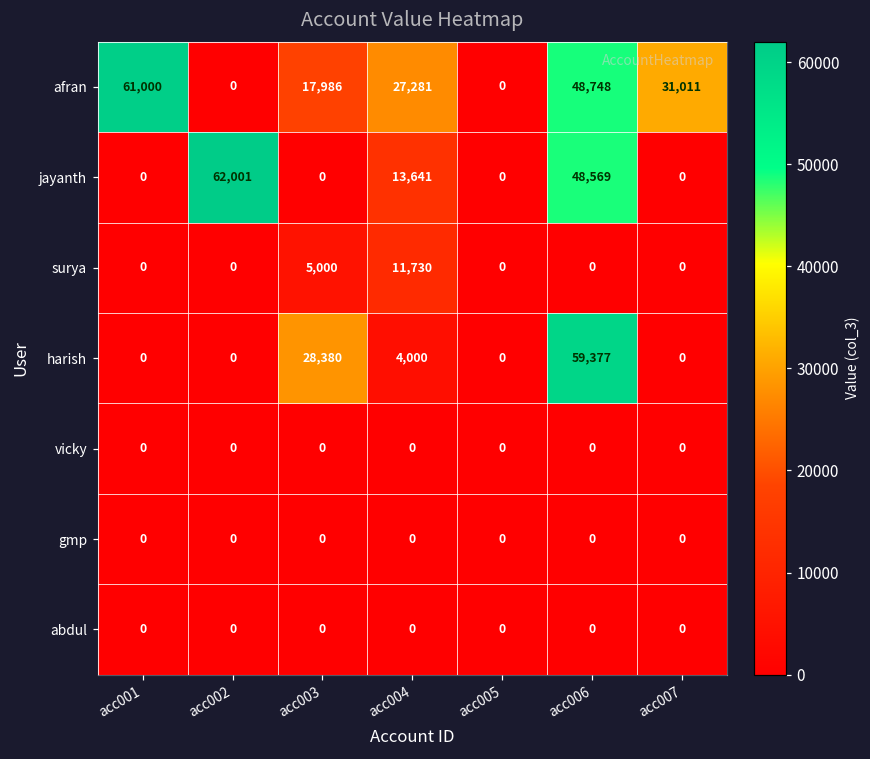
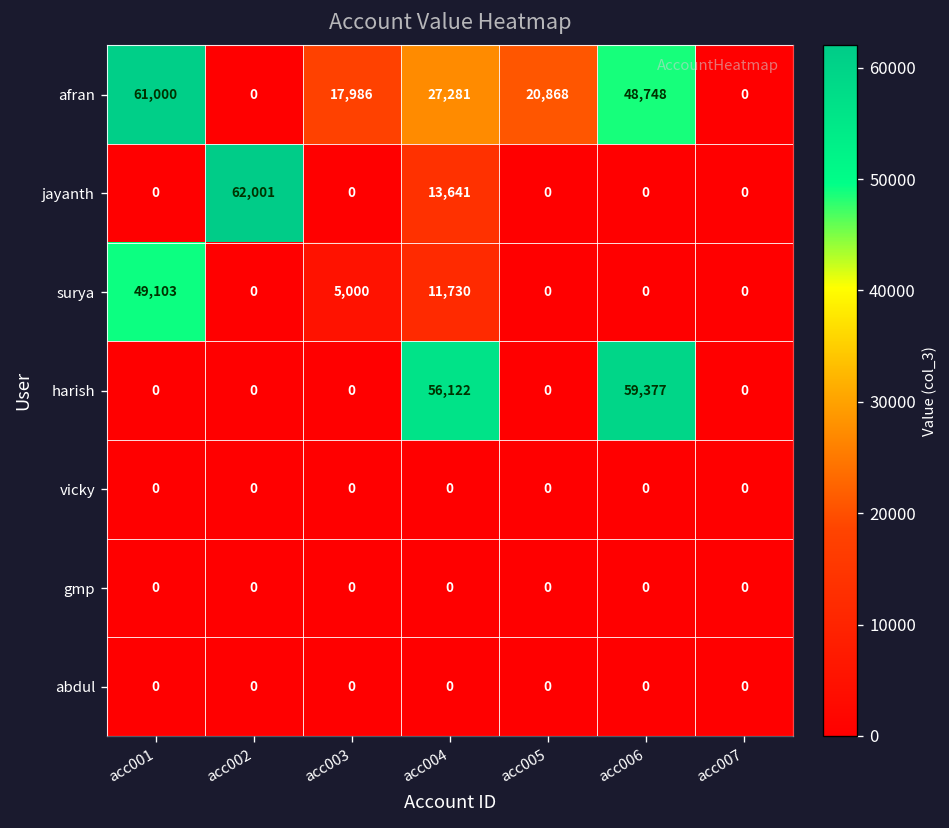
afran, acc005: 0 -> 20,868
afran, acc007: 31,011 -> 0
jayanth, acc006: 48,569 -> 0
surya, acc001: 0 -> 49,103
harish, acc003: 28,380 -> 0
harish, acc004: 4,000 -> 56,122
